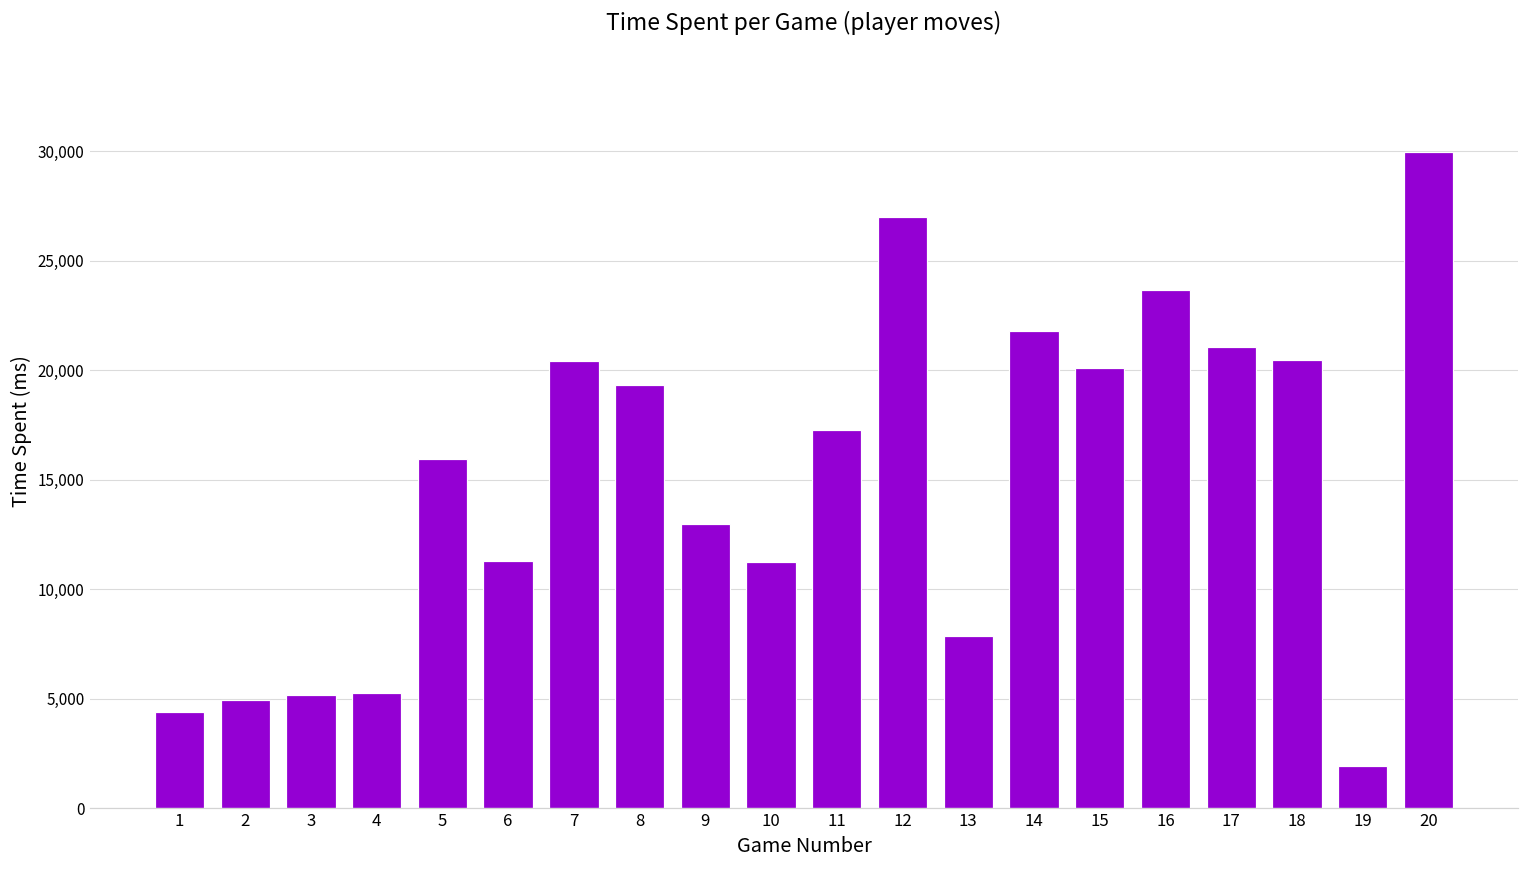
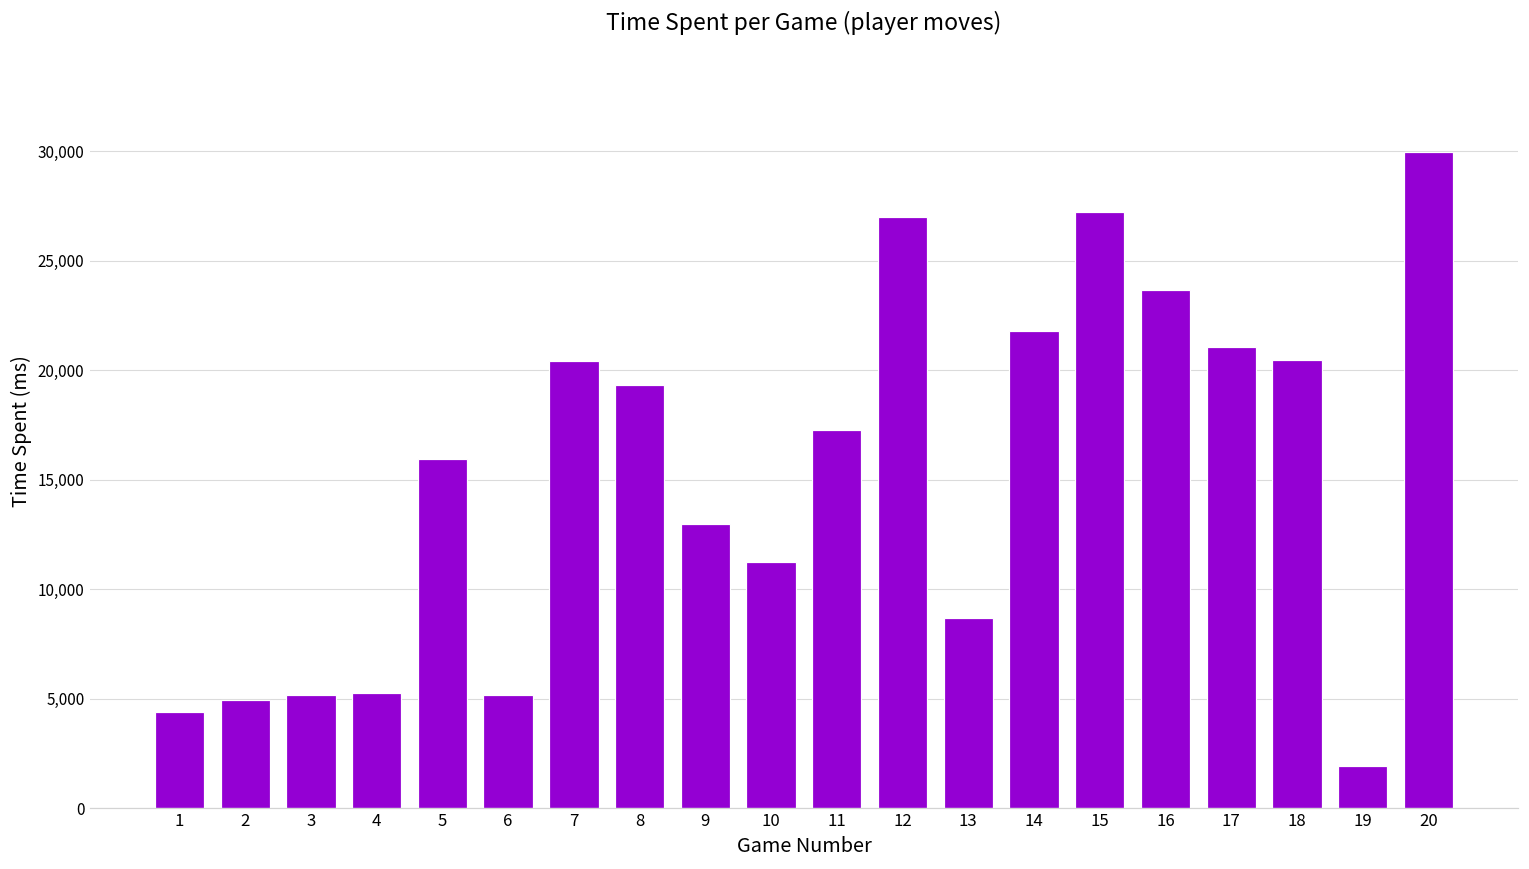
6: 11,300 -> 5,200
13: 7,800 -> 8,700
15: 20,100 -> 27,200
